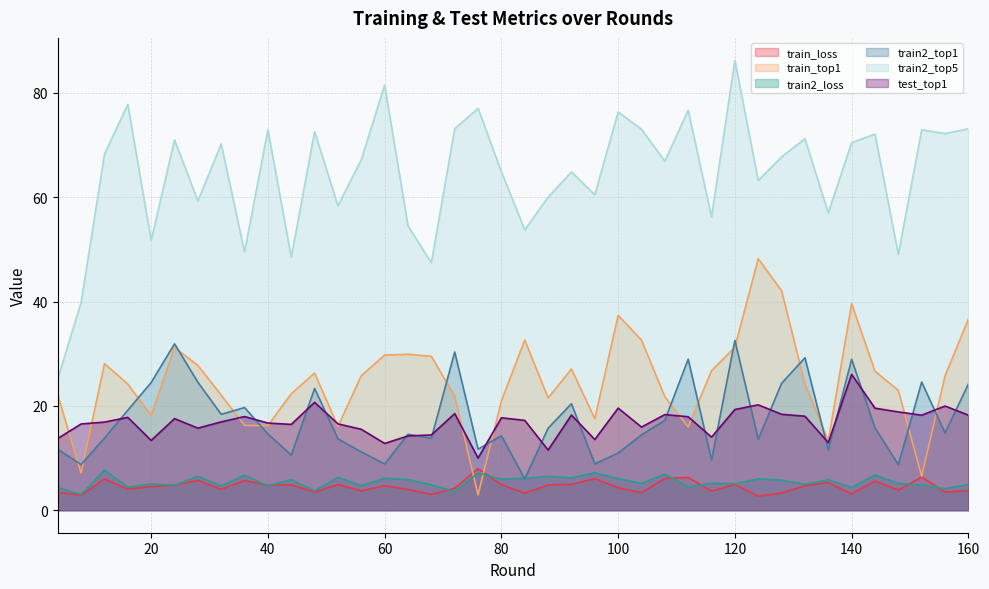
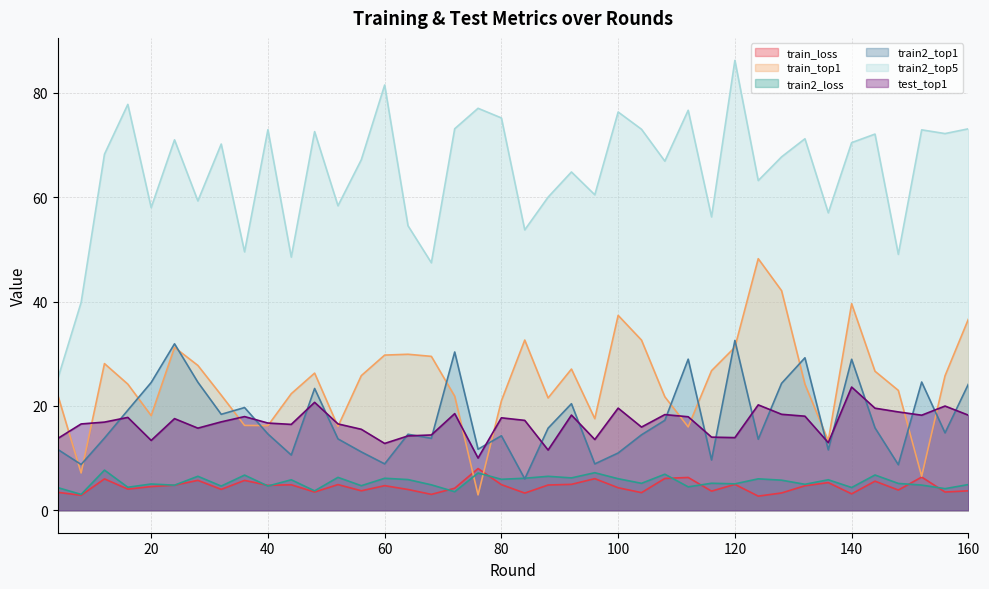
train2_top5, 20: 52 -> 58
train2_top5, 80: 65 -> 75
test_top1, 120: 19 -> 14
test_top1, 140: 26 -> 24
